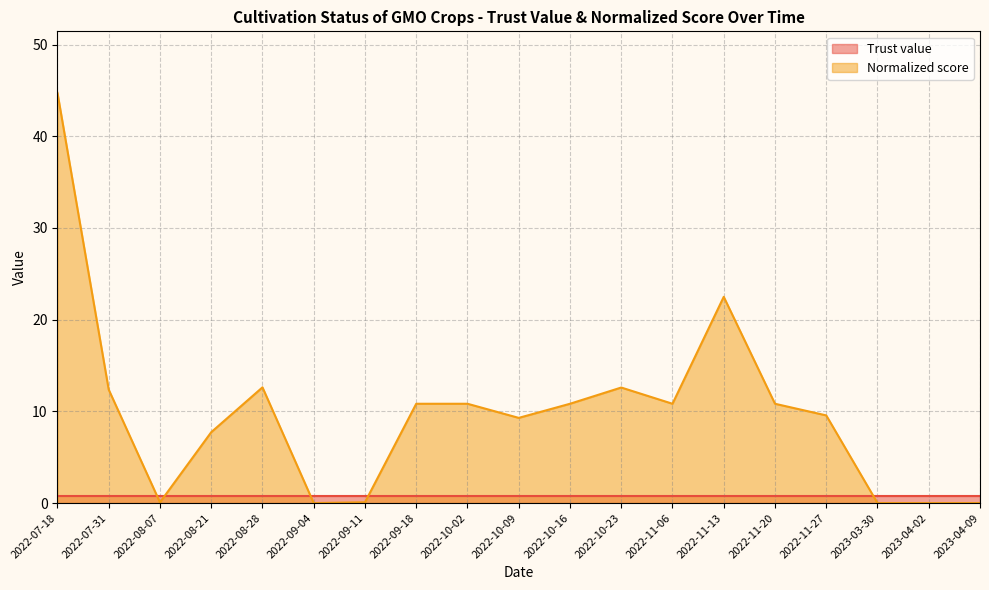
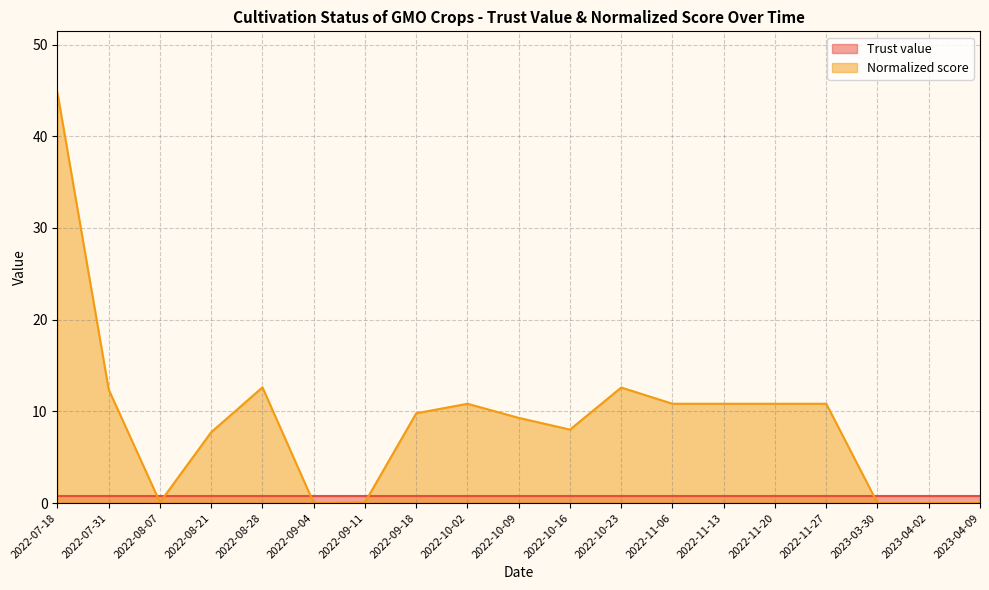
Normalized score, 2022-09-18: 11 -> 10
Normalized score, 2022-10-16: 11 -> 8
Normalized score, 2022-11-13: 22 -> 11
Normalized score, 2022-11-27: 10 -> 11
